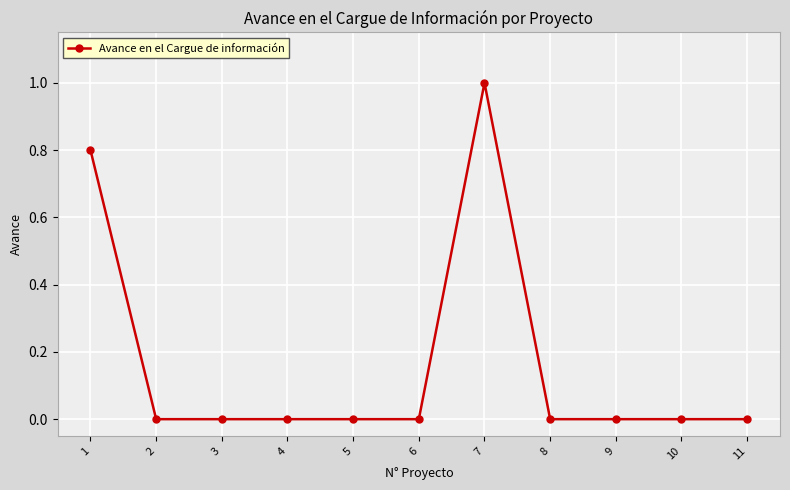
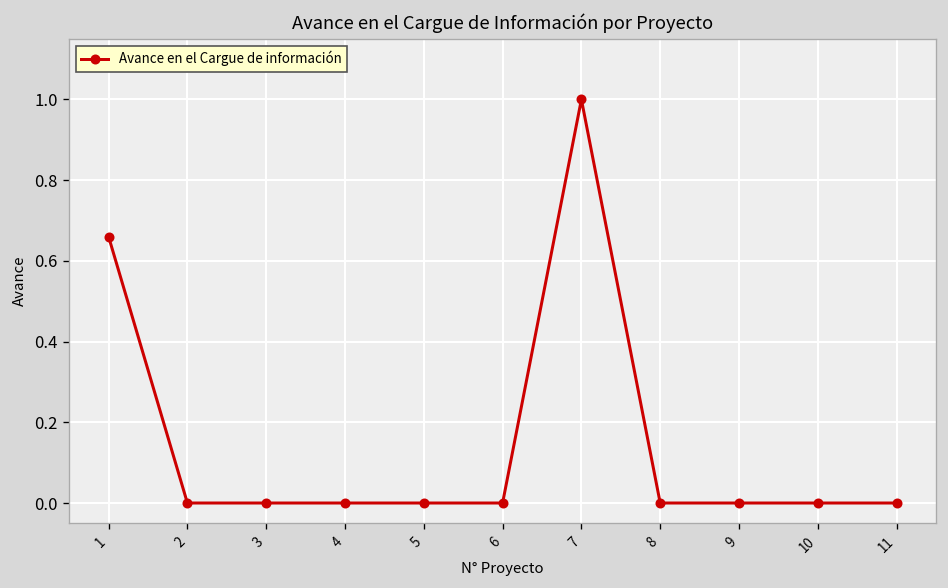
1: 0.80 -> 0.66
